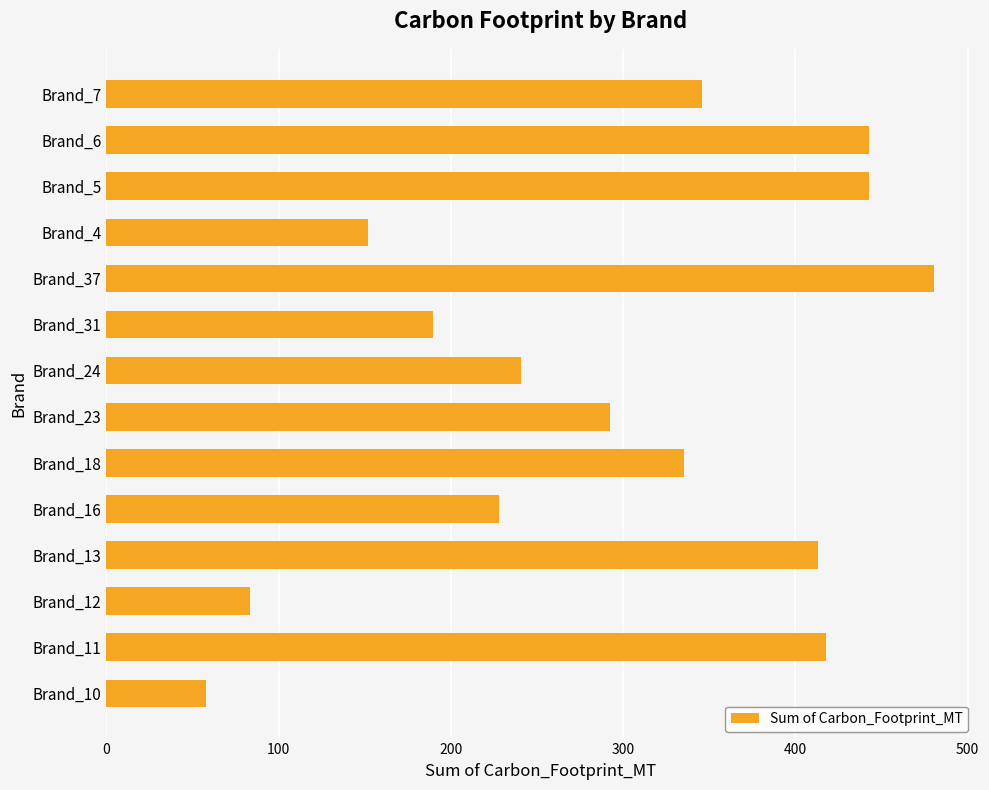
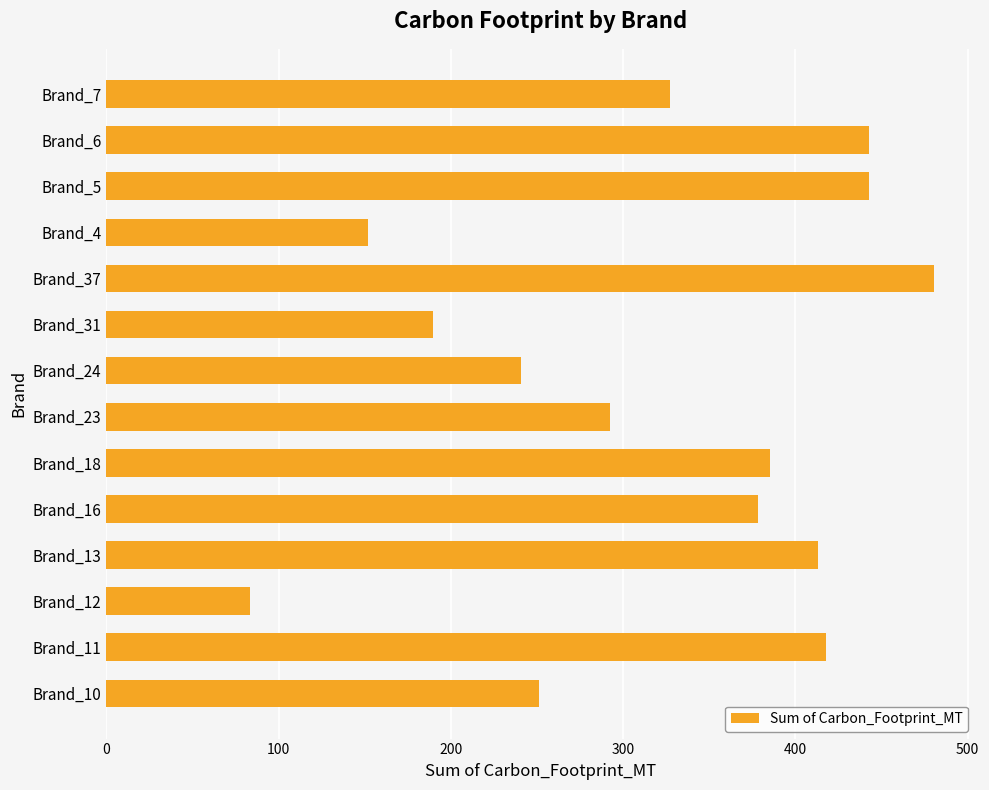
Brand_7: 346 -> 327
Brand_18: 335 -> 385
Brand_16: 228 -> 378
Brand_10: 58 -> 251
